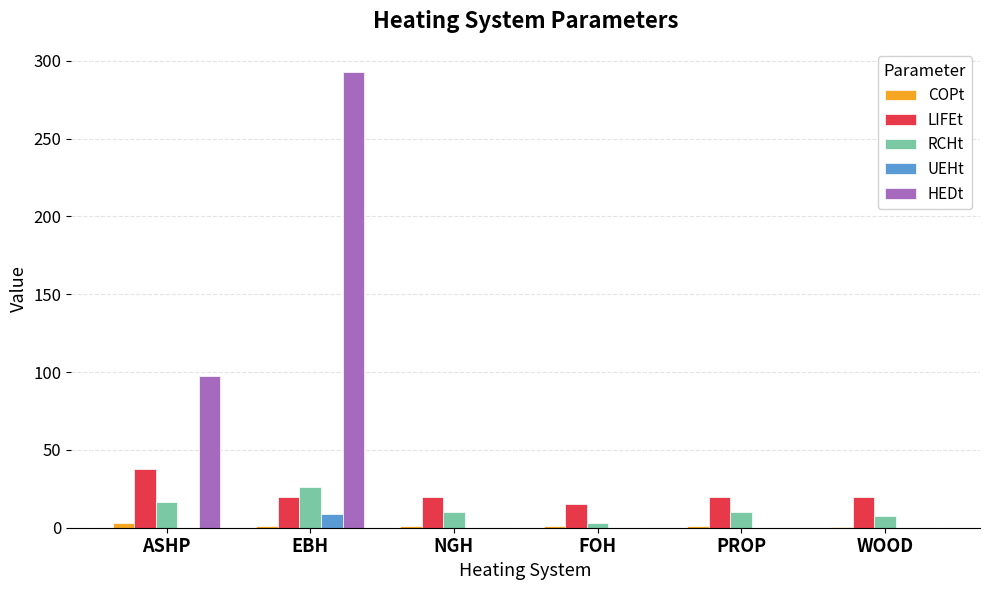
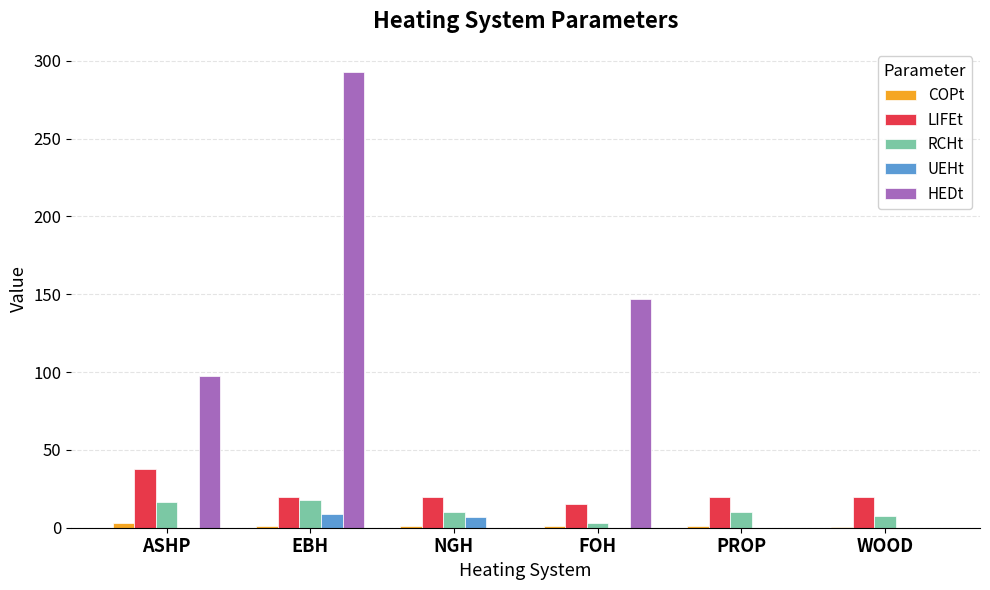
RCHt, EBH: 26 -> 18
UEHt, NGH: 0 -> 7
HEDt, FOH: 0 -> 147
